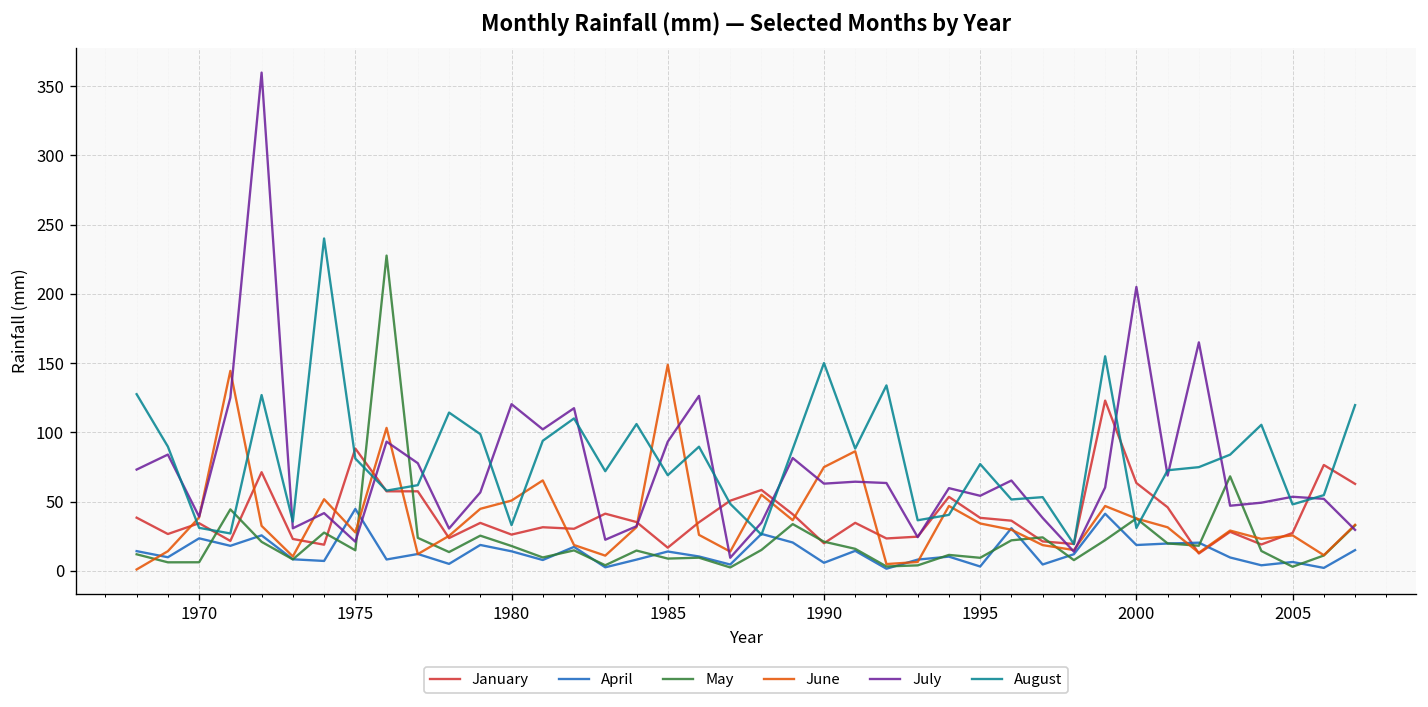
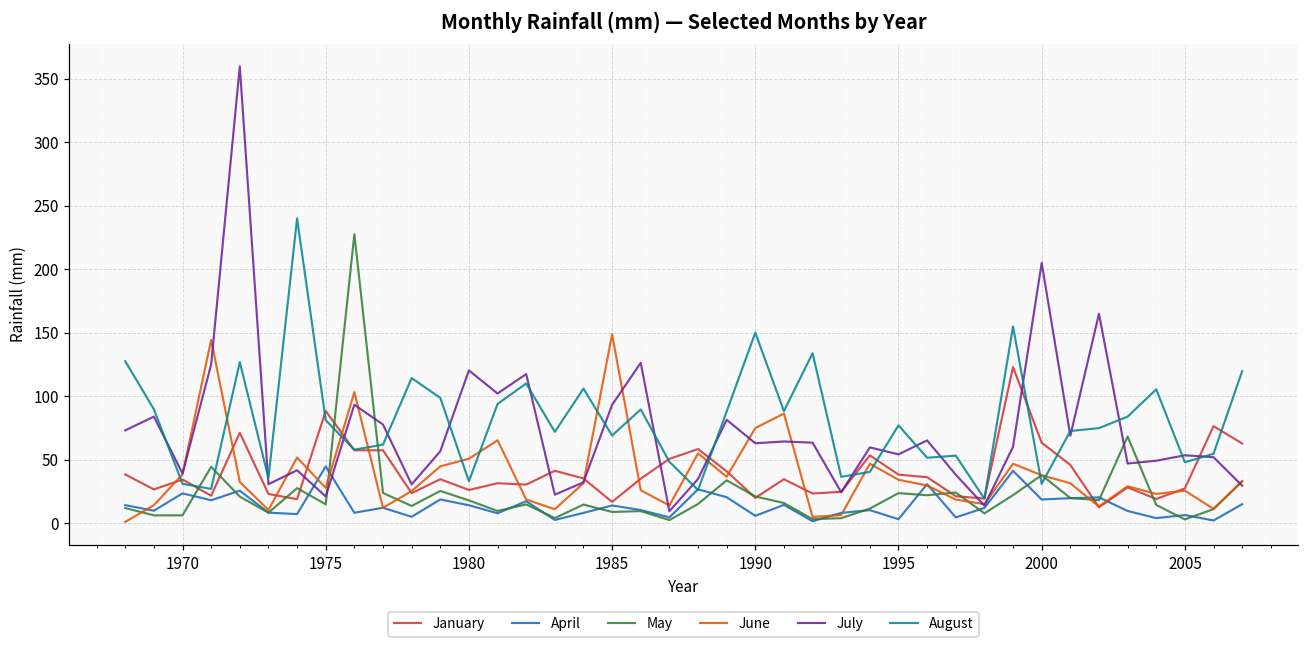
May, 1995: 9 -> 24
